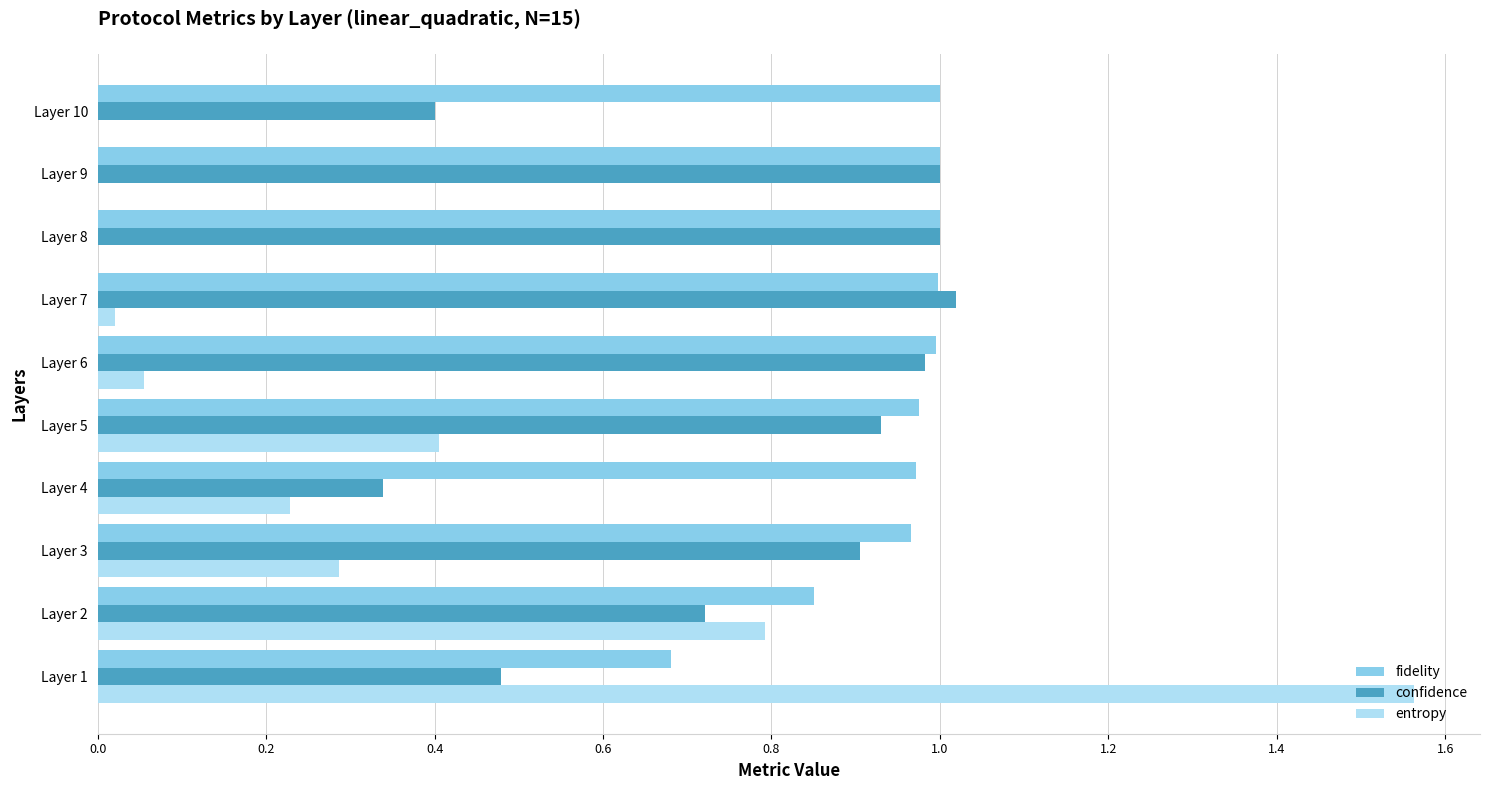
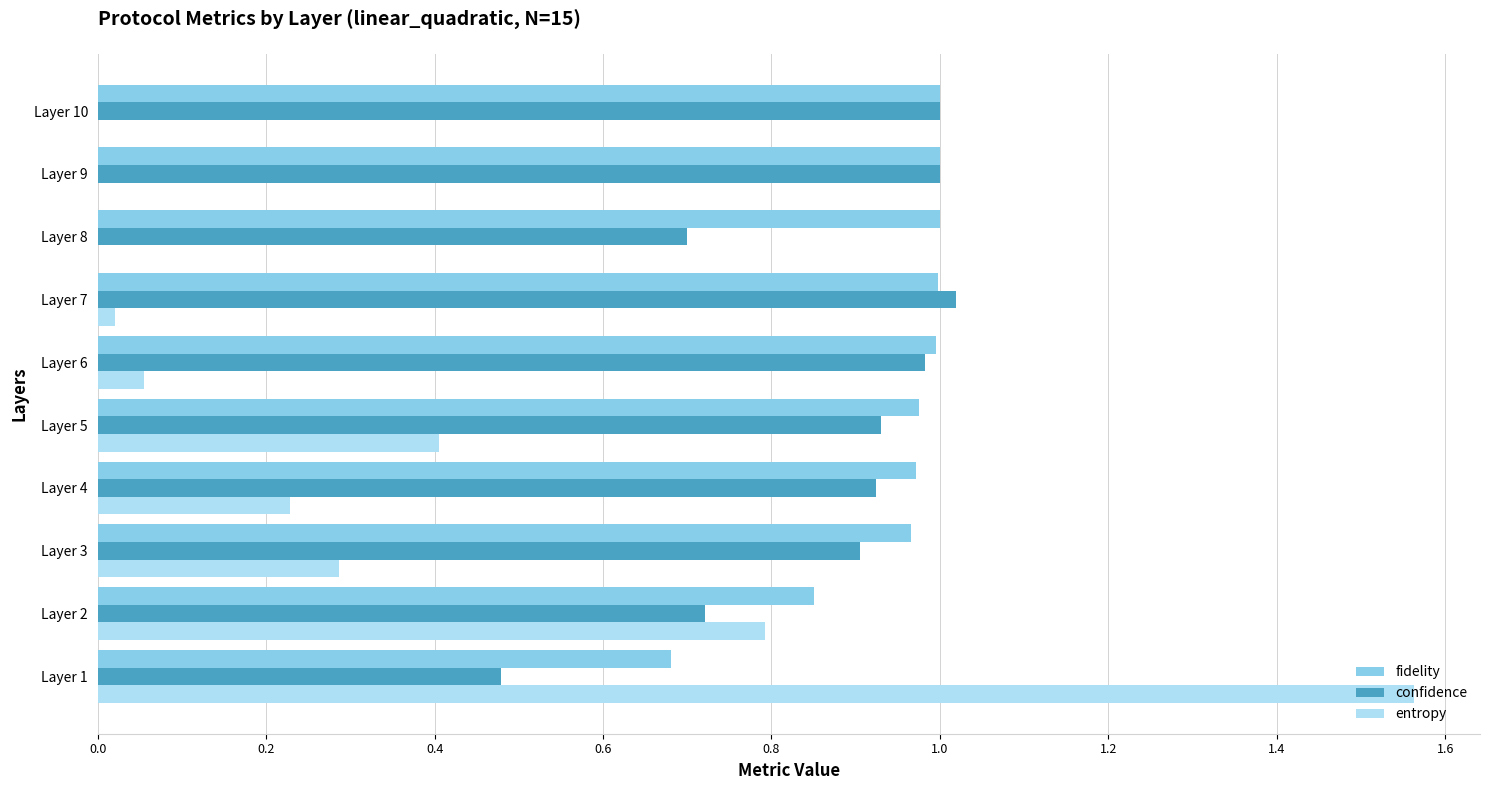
confidence, Layer 10: 0.4 -> 1.0
confidence, Layer 8: 1.0 -> 0.7
confidence, Layer 4: 0.34 -> 0.92
